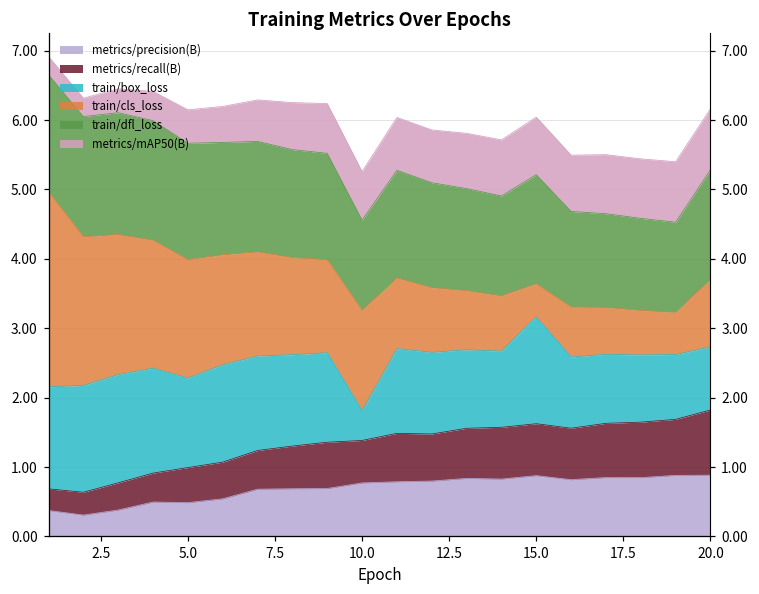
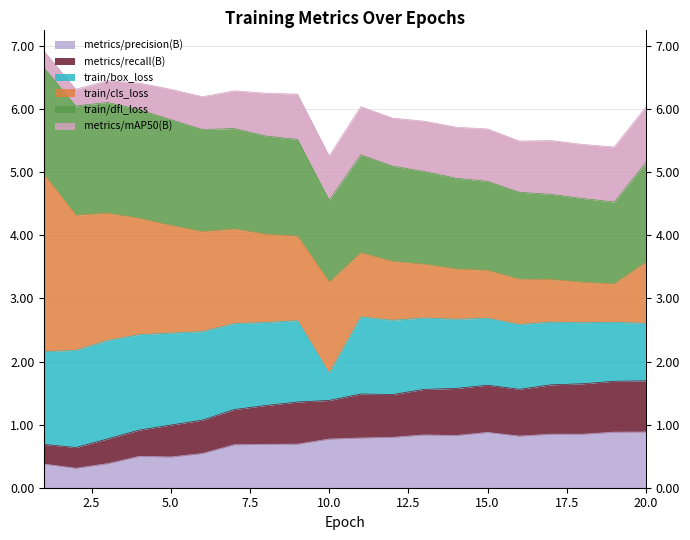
train/box_loss, 5.0: 1.3 -> 1.5
train/box_loss, 15.0: 1.5 -> 1.1
train/cls_loss, 15.0: 0.5 -> 0.8
train/dfl_loss, 15.0: 1.6 -> 1.4
metrics/recall(B), 20.0: 0.9 -> 0.8
